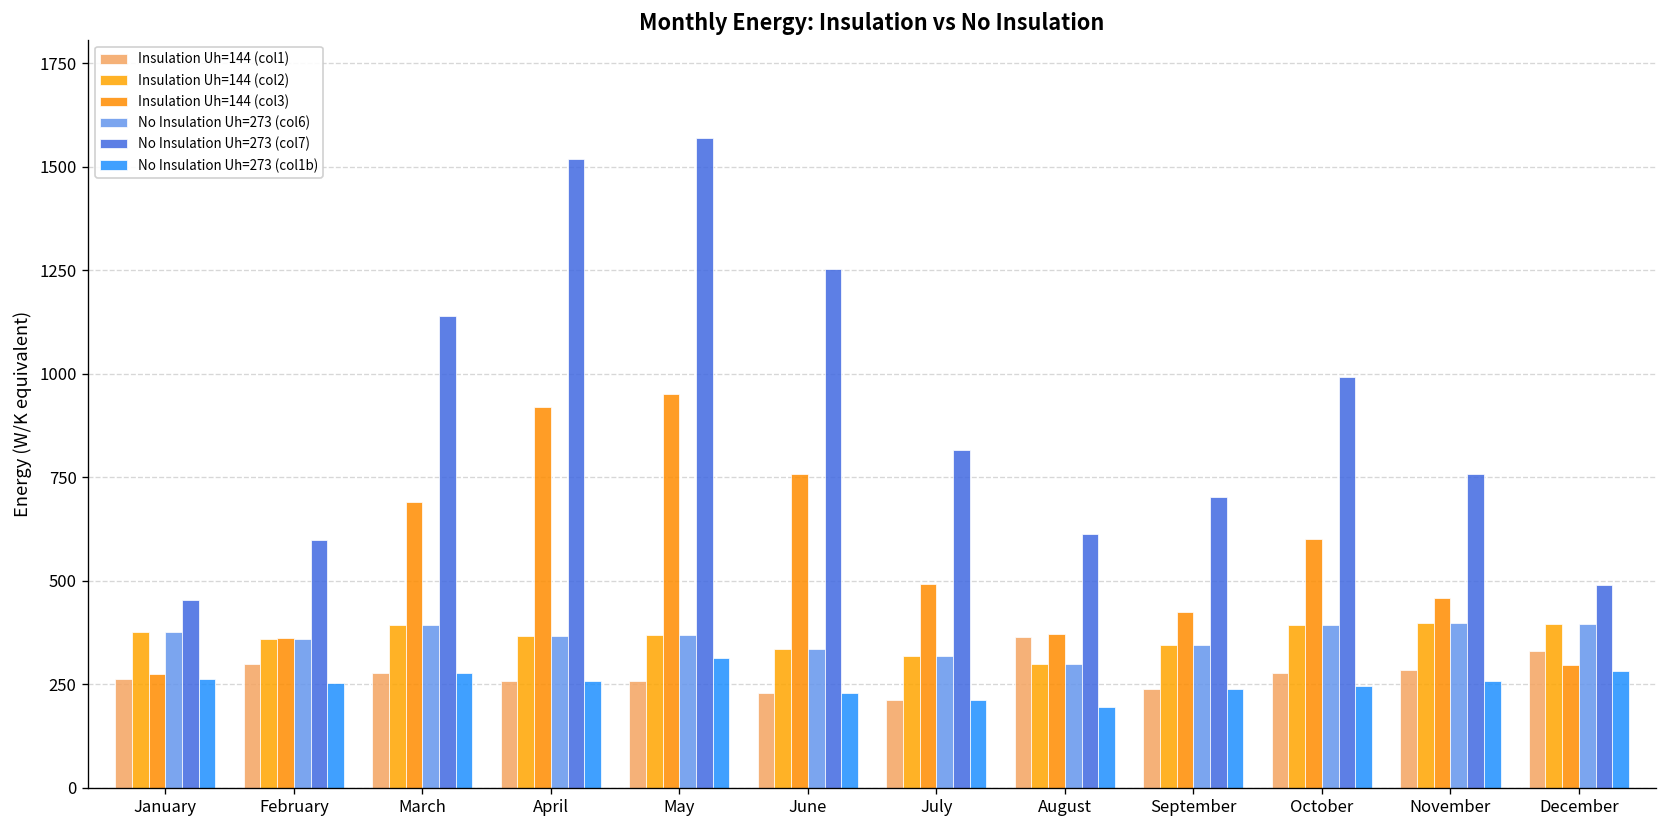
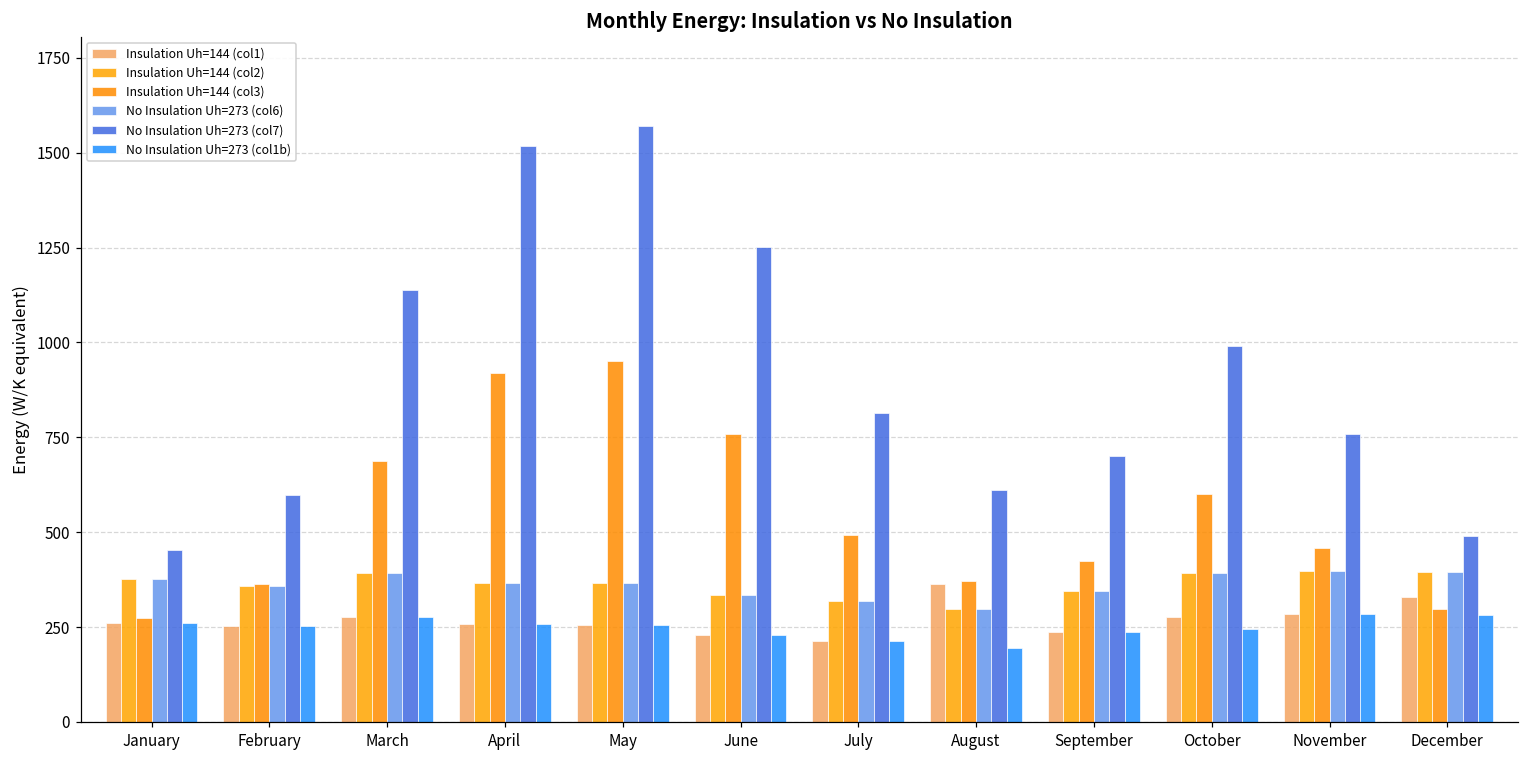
Insulation Uh=144 (col1), February: 300 -> 250
No Insulation Uh=273 (col1b), May: 310 -> 260
No Insulation Uh=273 (col1b), November: 260 -> 280
